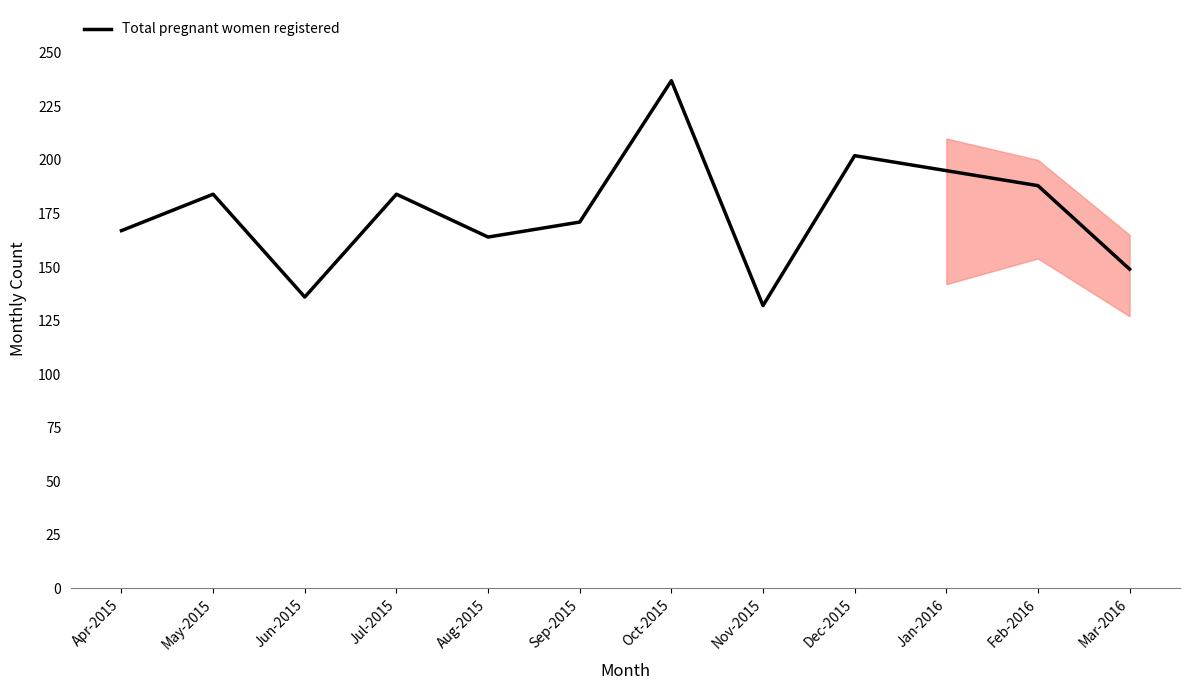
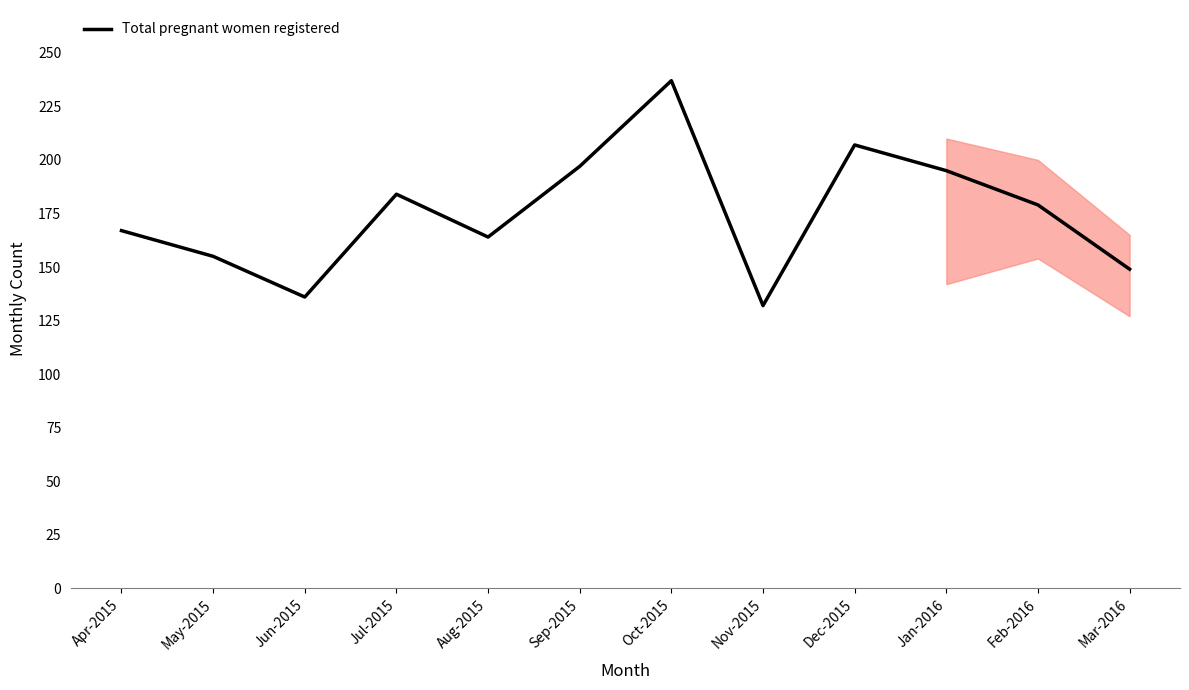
Total pregnant women registered, May-2015: 184 -> 155
Total pregnant women registered, Sep-2015: 171 -> 197
Total pregnant women registered, Dec-2015: 202 -> 207
Total pregnant women registered, Feb-2016: 188 -> 179
